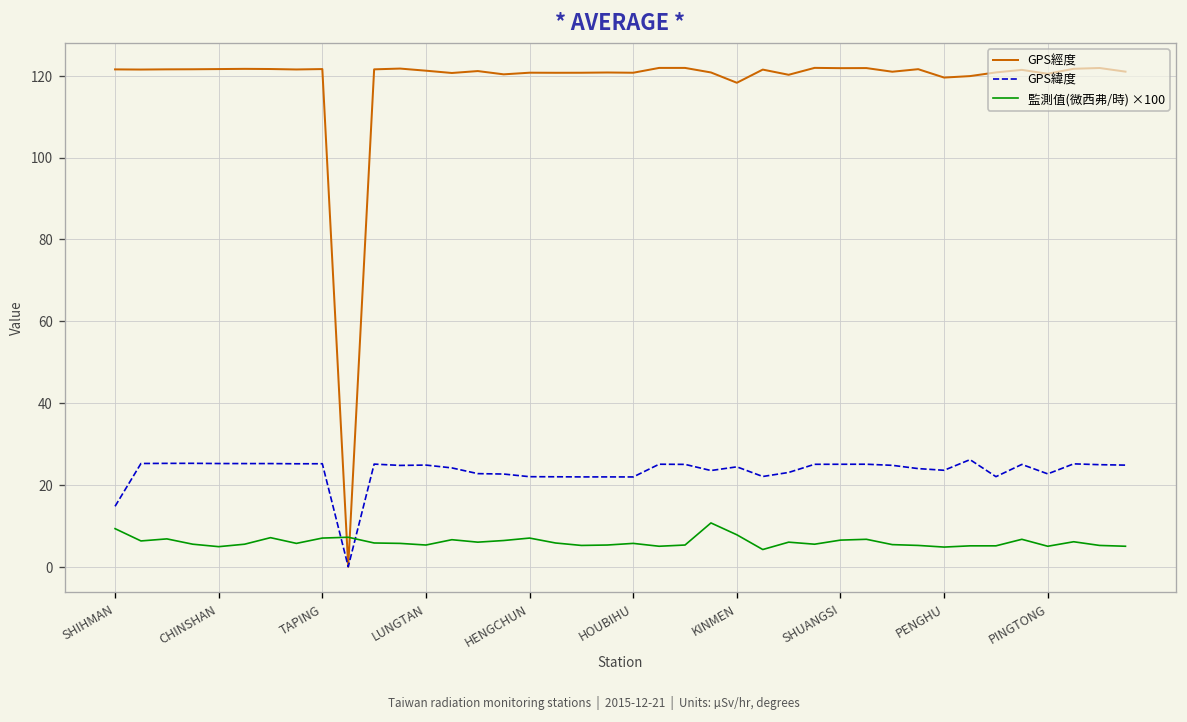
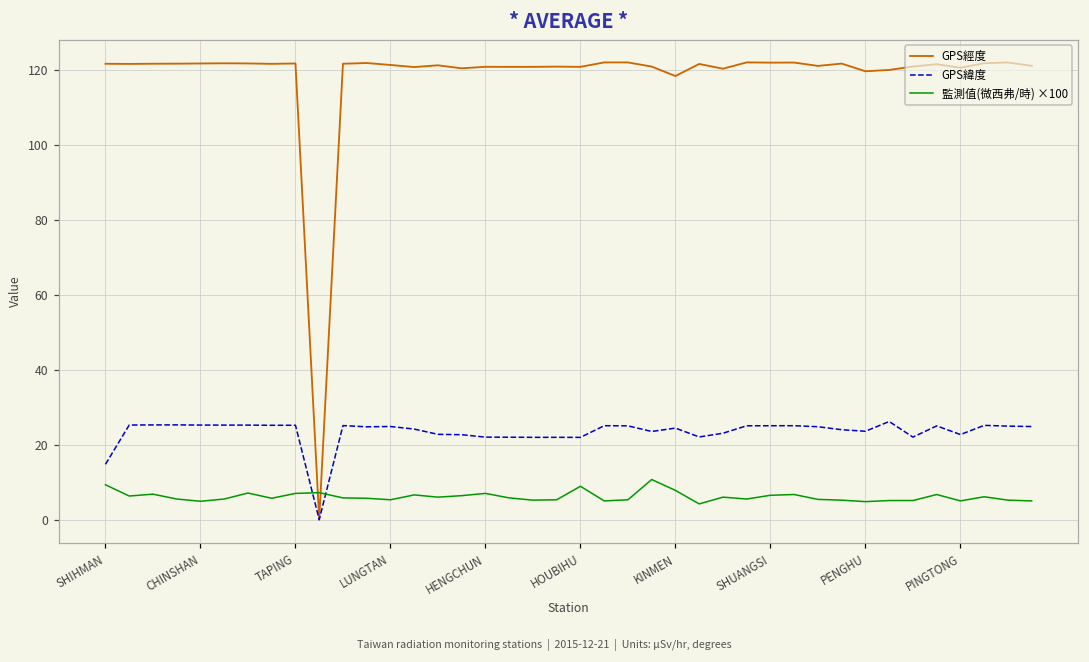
監測值(微西弗/時) ×100, HOUBIHU: 6 -> 9
